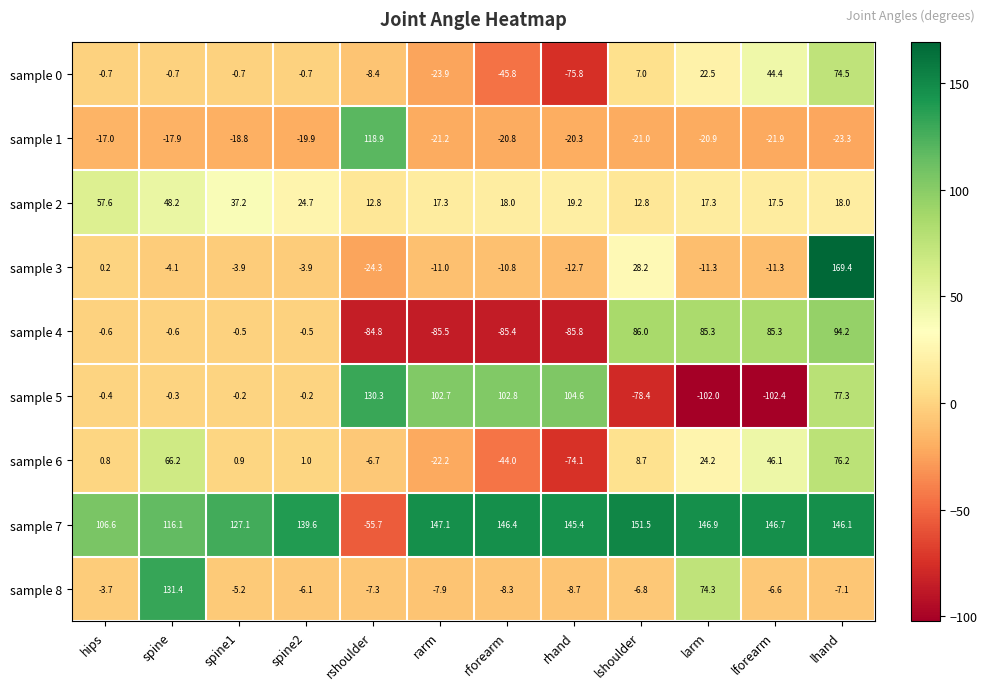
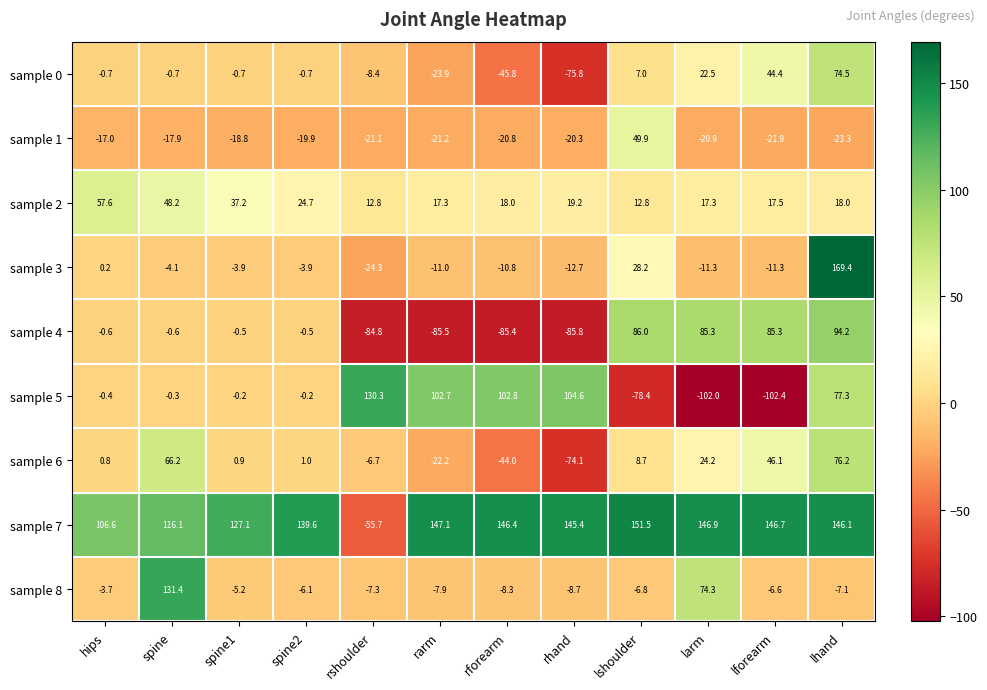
sample 1, rshoulder: 118.9 -> -21.1
sample 1, lshoulder: -21.0 -> 49.9
